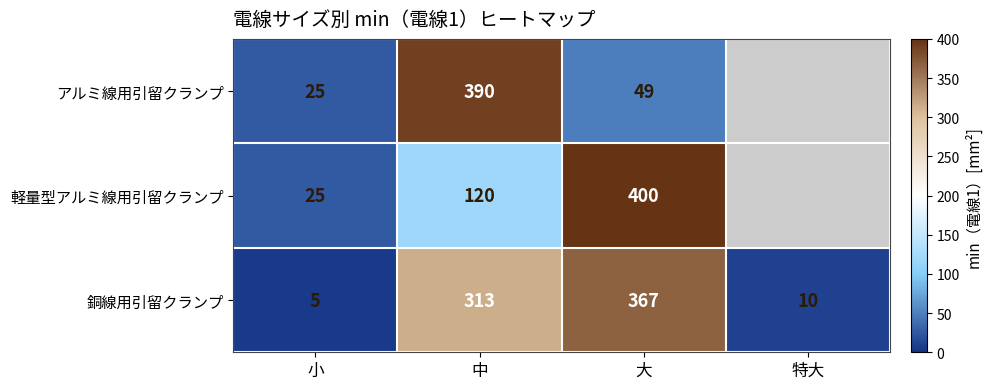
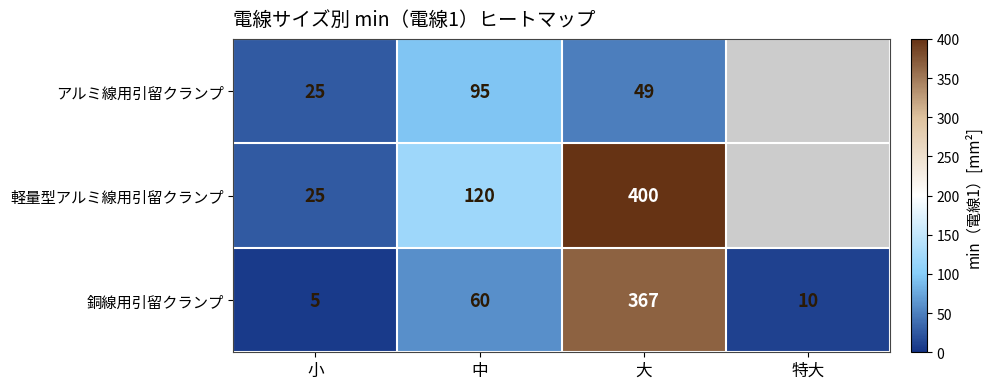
アルミ線用引留クランプ, 中: 390 -> 95
銅線用引留クランプ, 中: 313 -> 60
